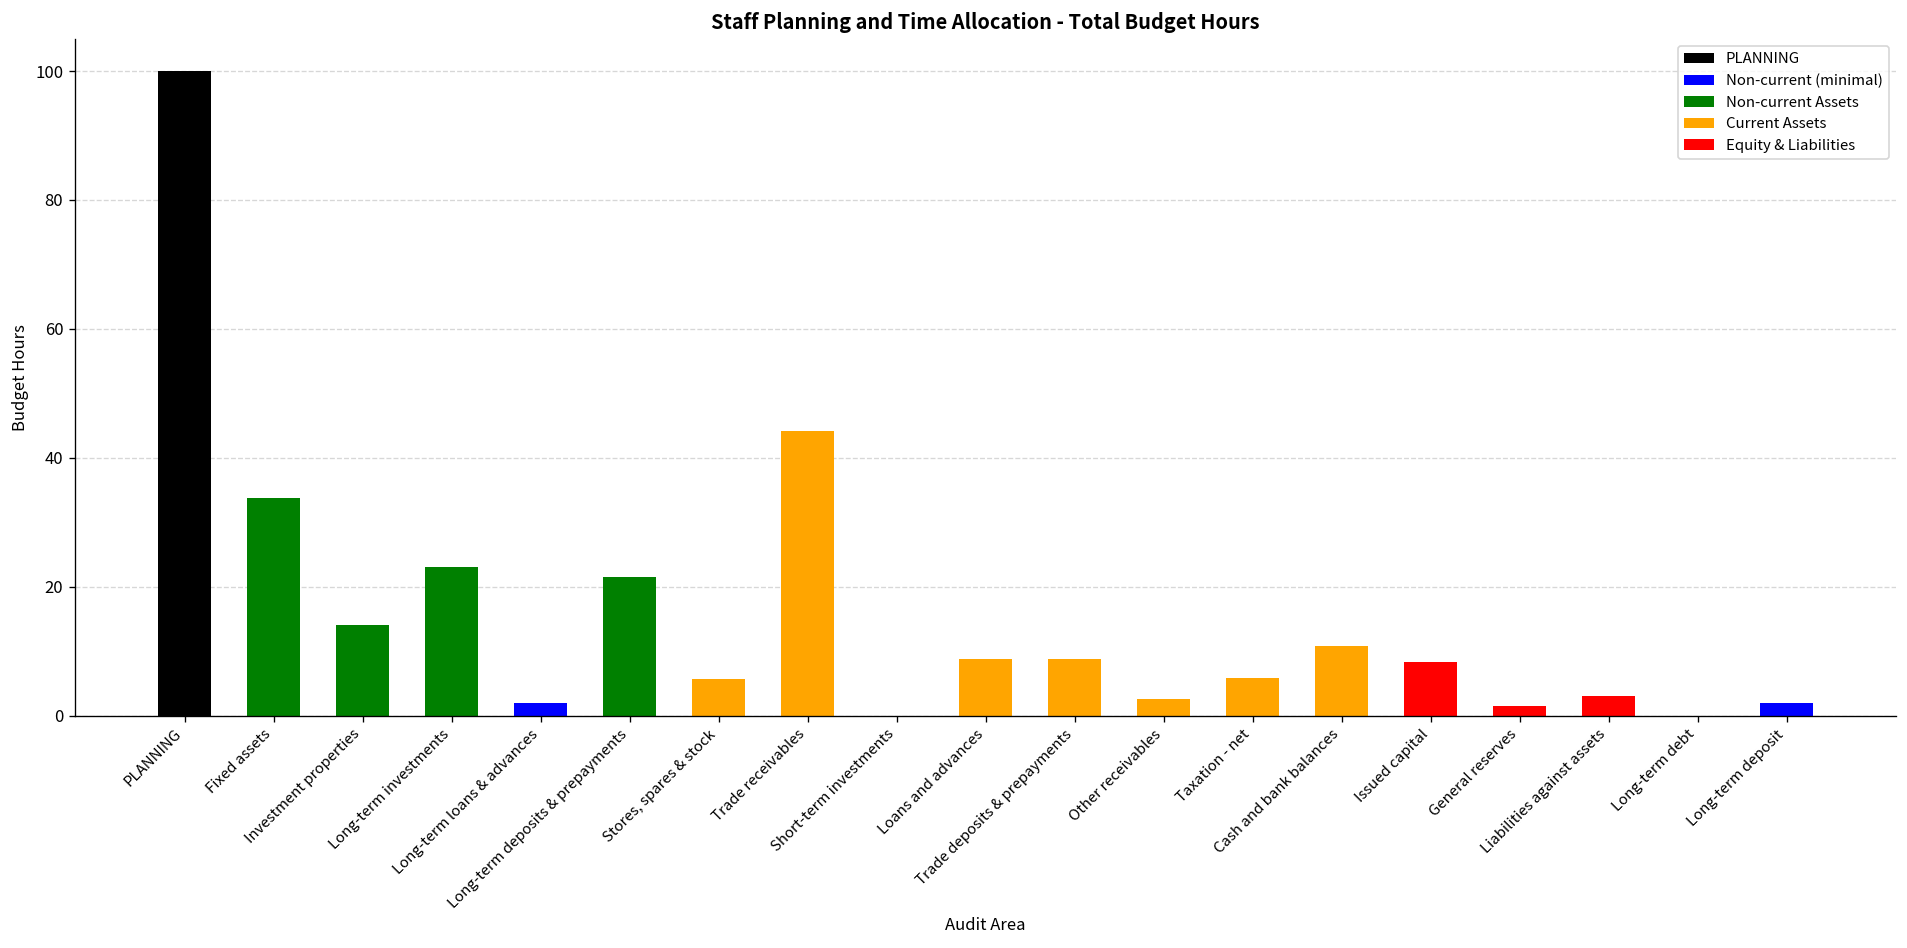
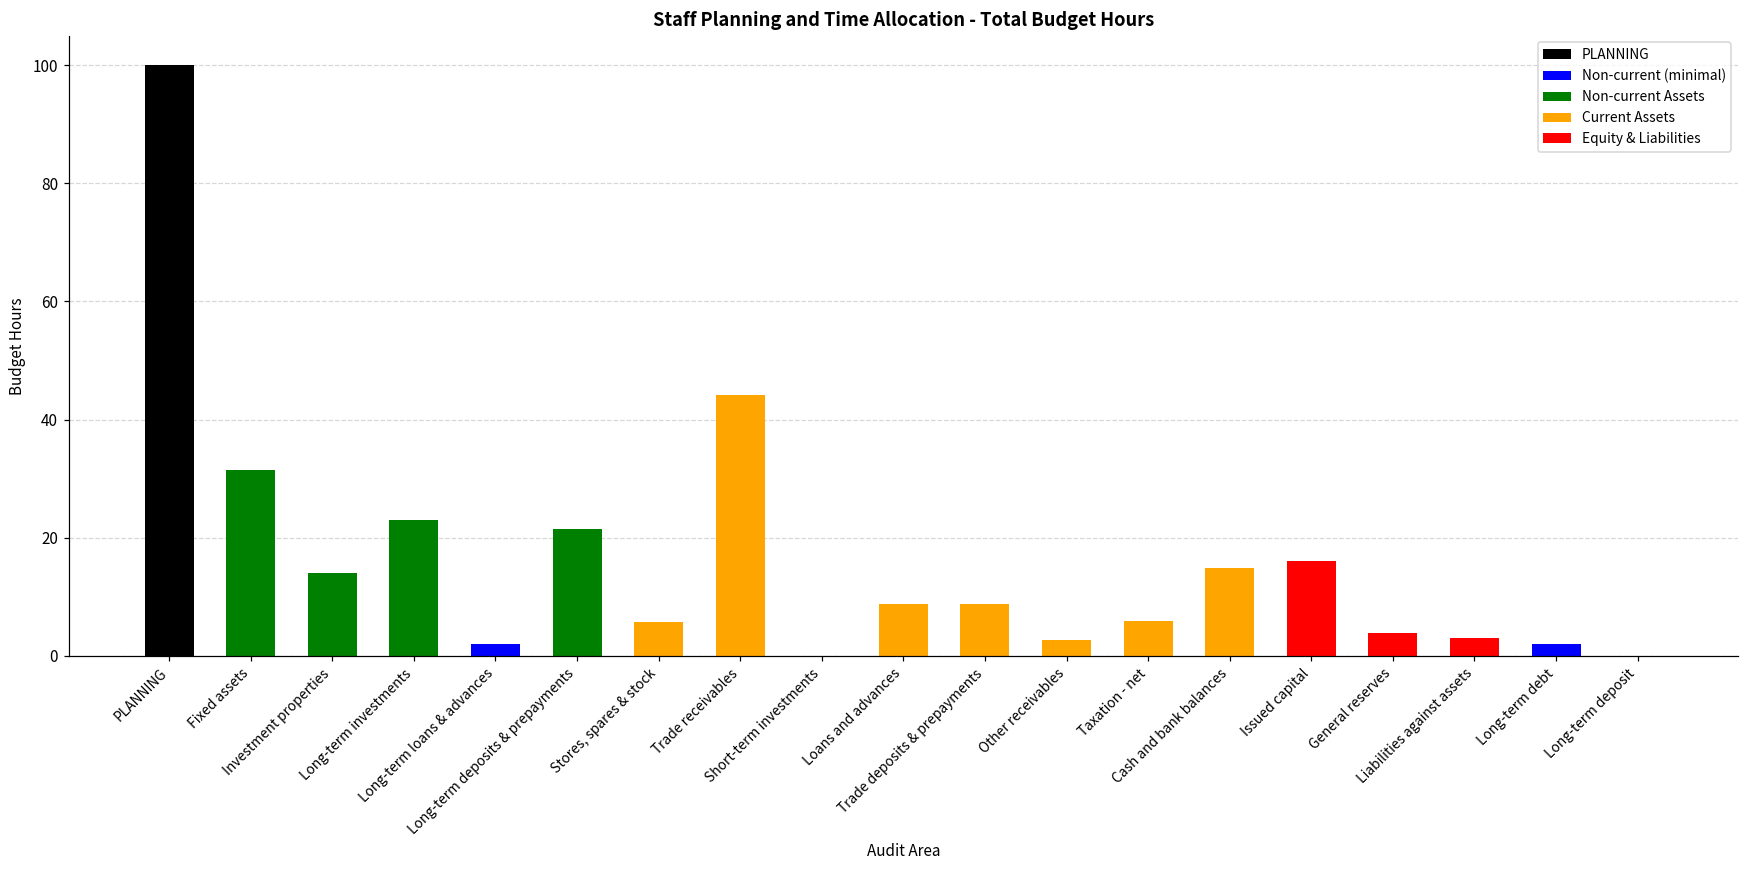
Fixed assets: 34 -> 32
Cash and bank balances: 11 -> 15
Issued capital: 8 -> 16
General reserves: 2 -> 4
Long-term debt: 0 -> 2
Long-term deposit: 2 -> 0
